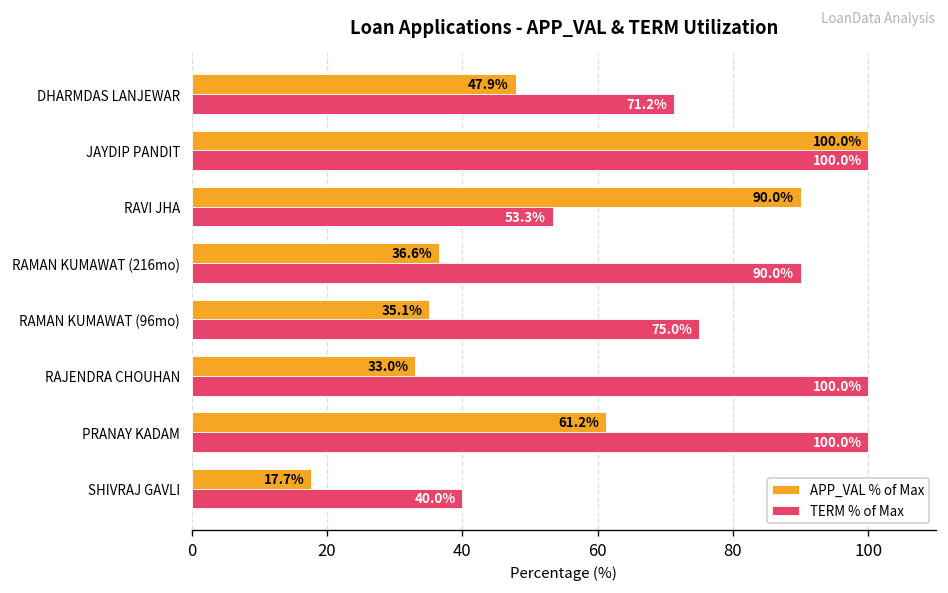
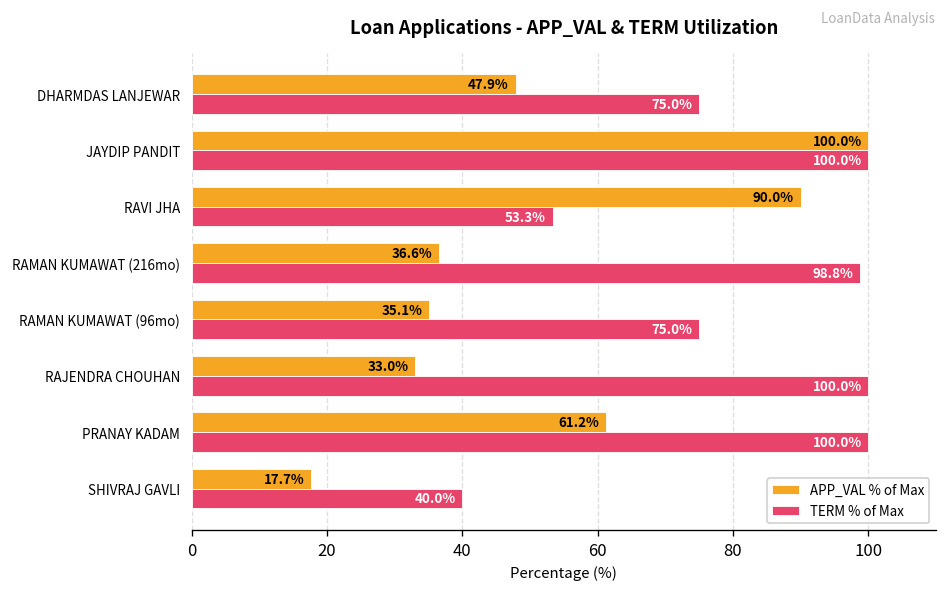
TERM % of Max, DHARMDAS LANJEWAR: 71.2% -> 75.0%
TERM % of Max, RAMAN KUMAWAT (216mo): 90.0% -> 98.8%
